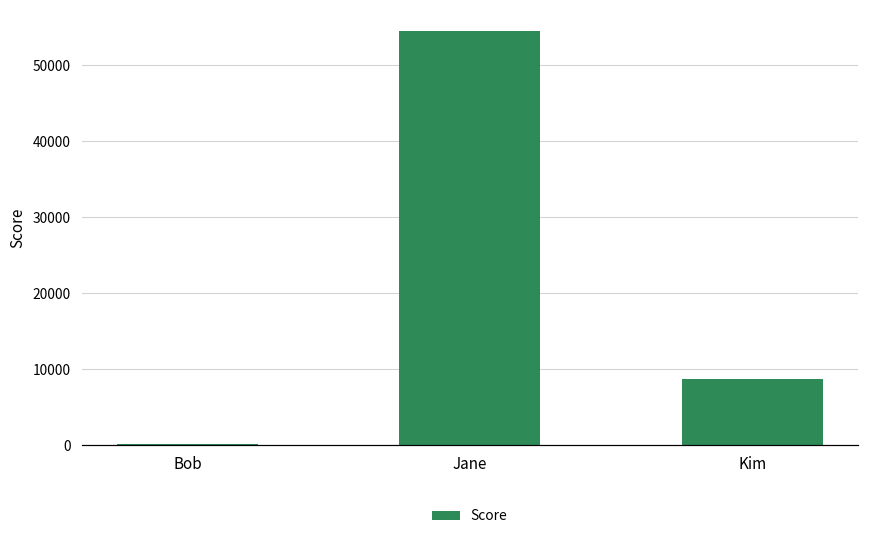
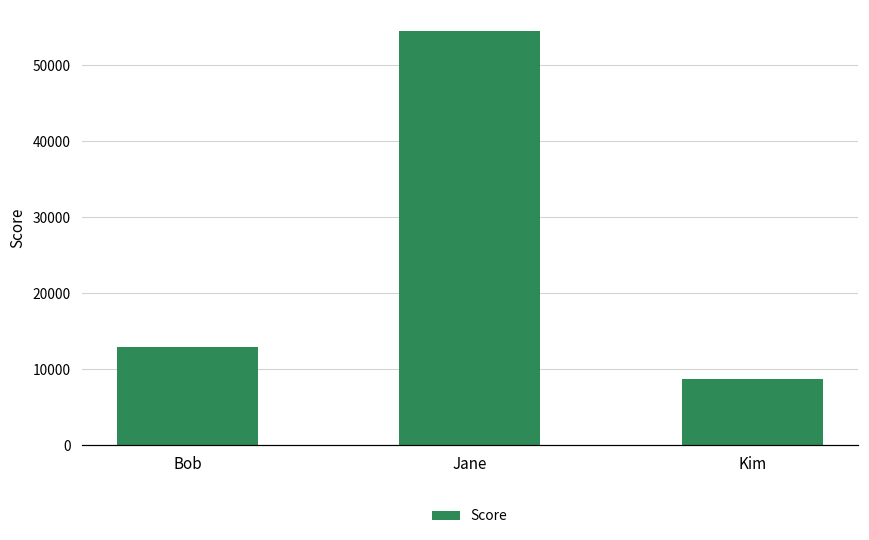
Bob: 0 -> 13000
